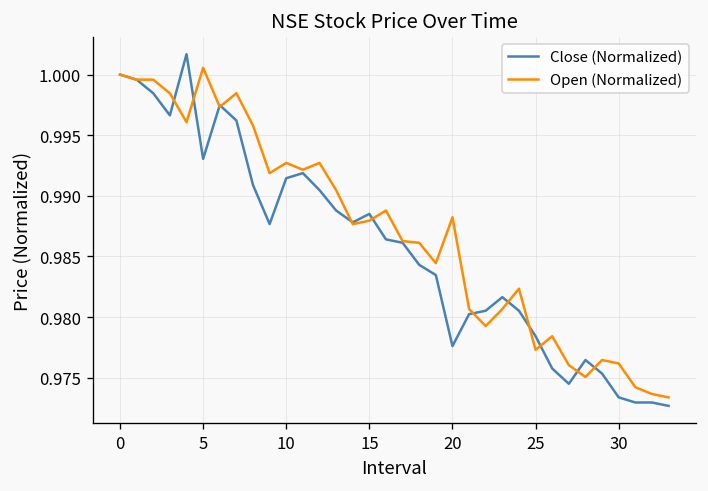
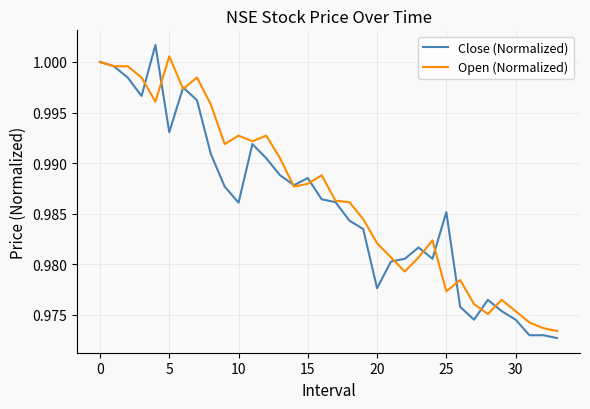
Close (Normalized), 10: 0.9915 -> 0.9861
Open (Normalized), 20: 0.9882 -> 0.9821
Close (Normalized), 25: 0.9784 -> 0.9851
Close (Normalized), 30: 0.9734 -> 0.9745
Open (Normalized), 30: 0.9762 -> 0.9753
